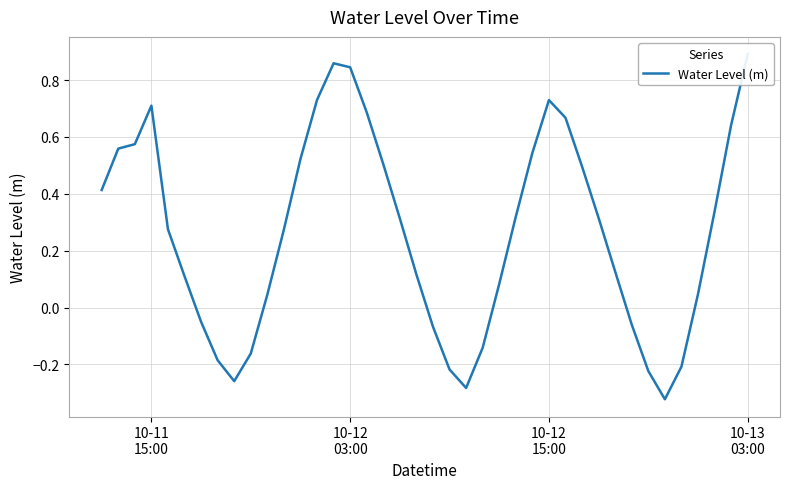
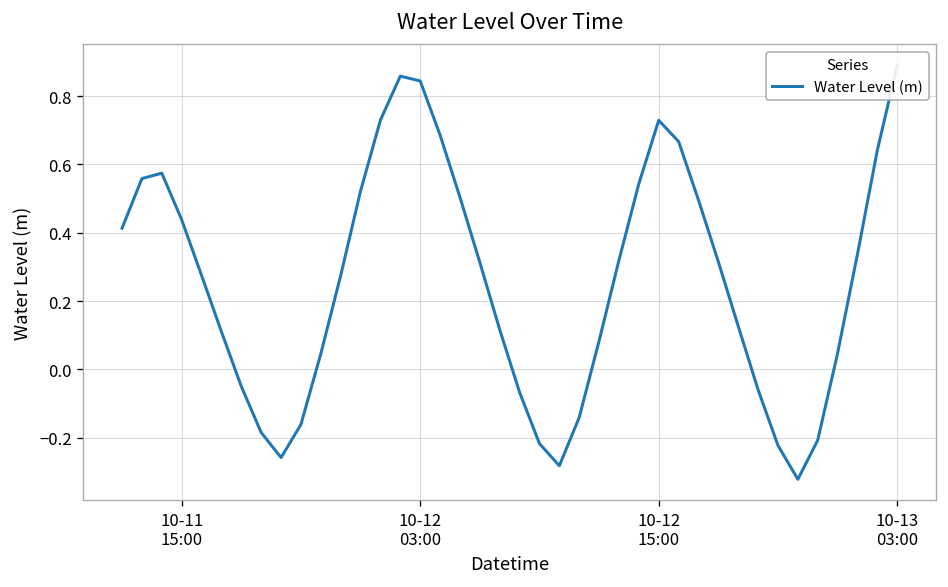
10-11 15:00: 0.71 -> 0.44
